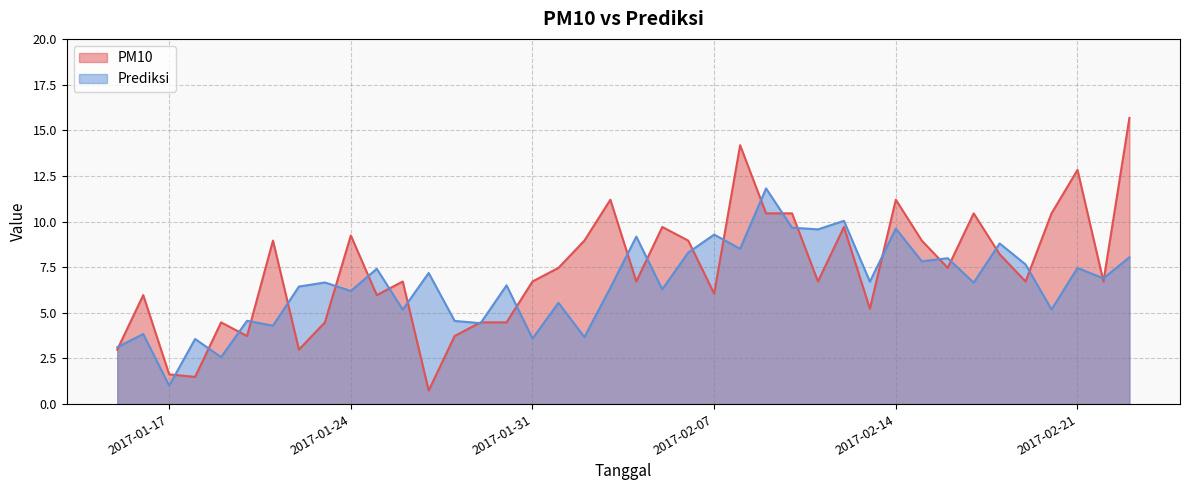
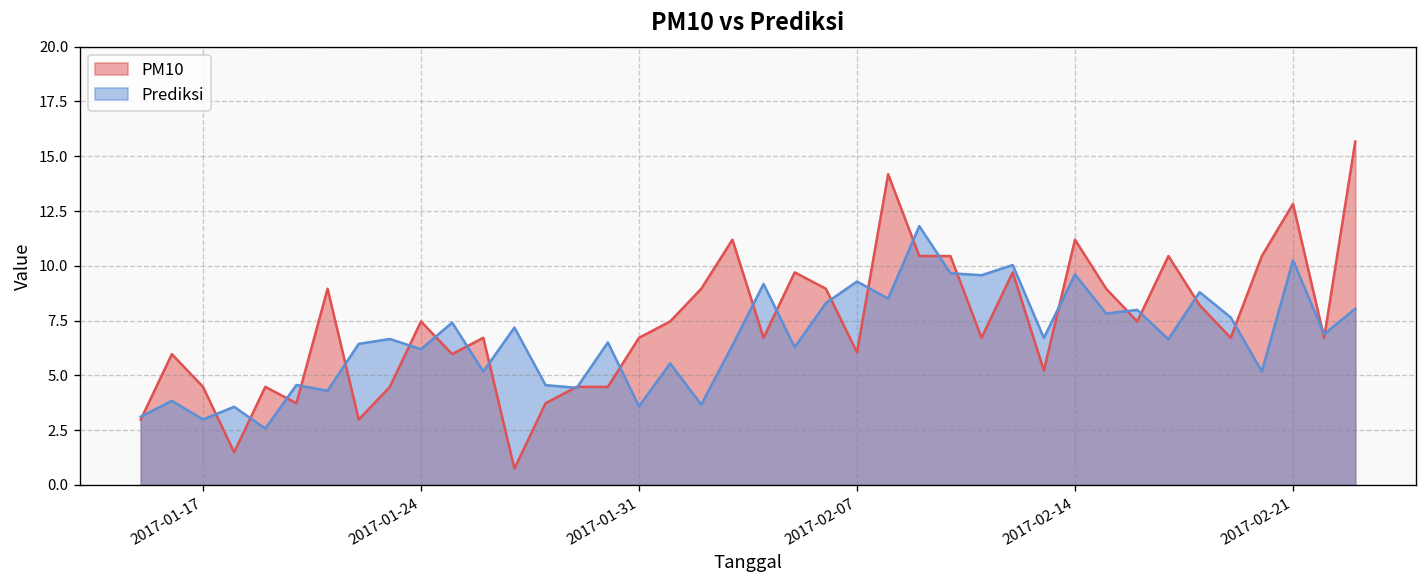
PM10, 2017-01-17: 1.6 -> 4.5
Prediksi, 2017-01-17: 1.0 -> 3.0
PM10, 2017-01-24: 9.2 -> 7.5
Prediksi, 2017-02-21: 7.5 -> 10.2
